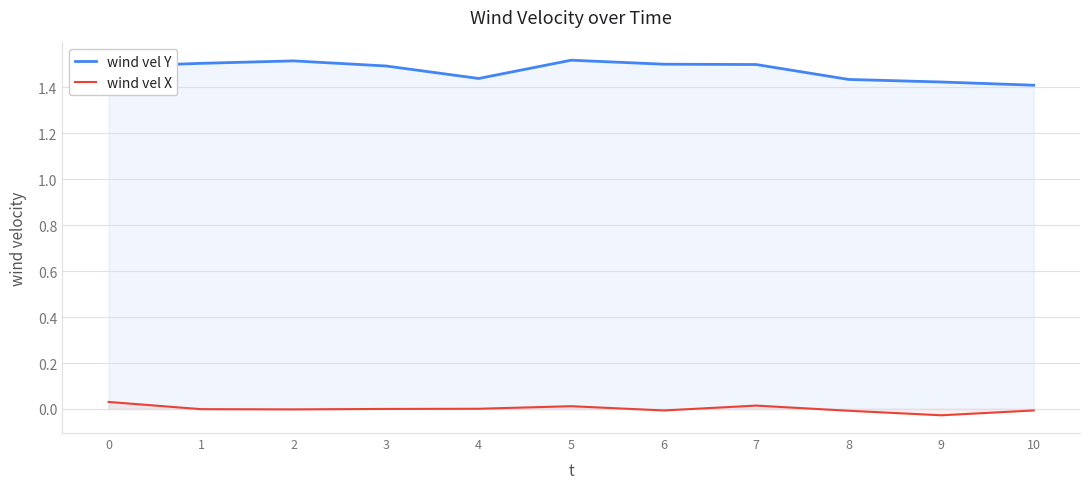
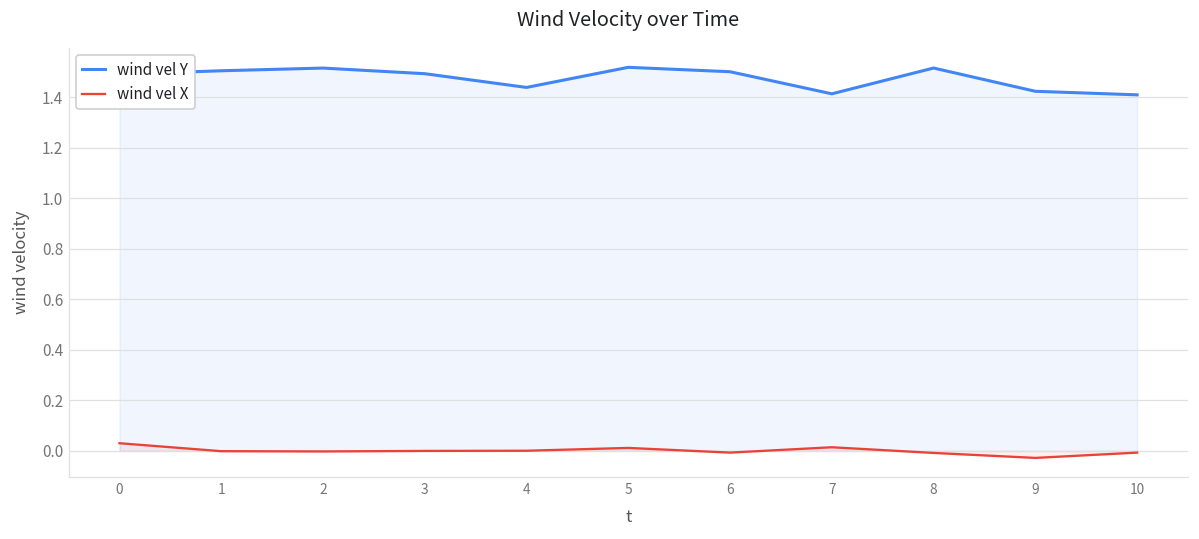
wind vel Y, 7: 1.50 -> 1.41
wind vel Y, 8: 1.43 -> 1.52
